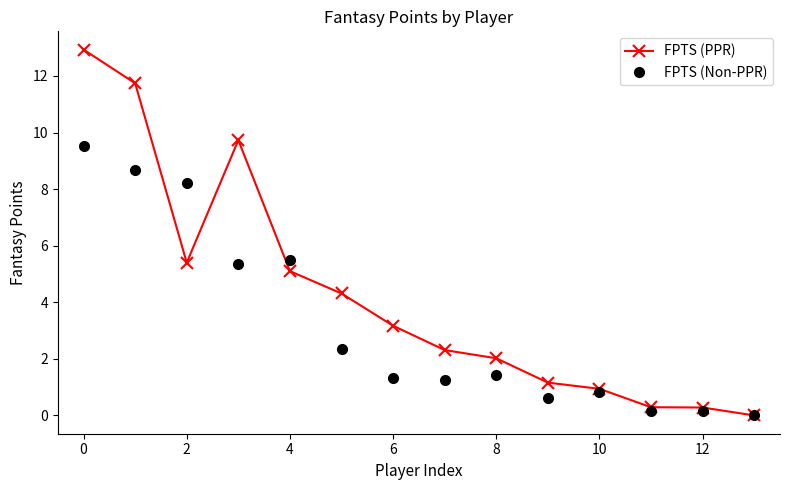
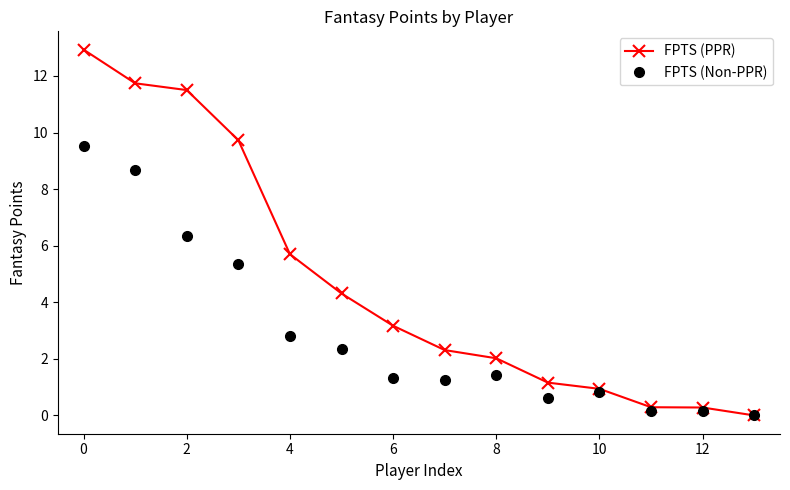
FPTS (PPR), 2: 5.4 -> 11.5
FPTS (Non-PPR), 2: 8.2 -> 6.3
FPTS (PPR), 4: 5.1 -> 5.7
FPTS (Non-PPR), 4: 5.5 -> 2.8
